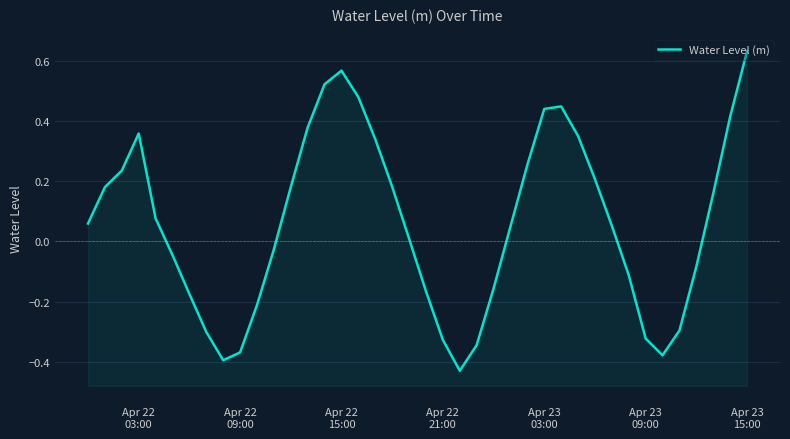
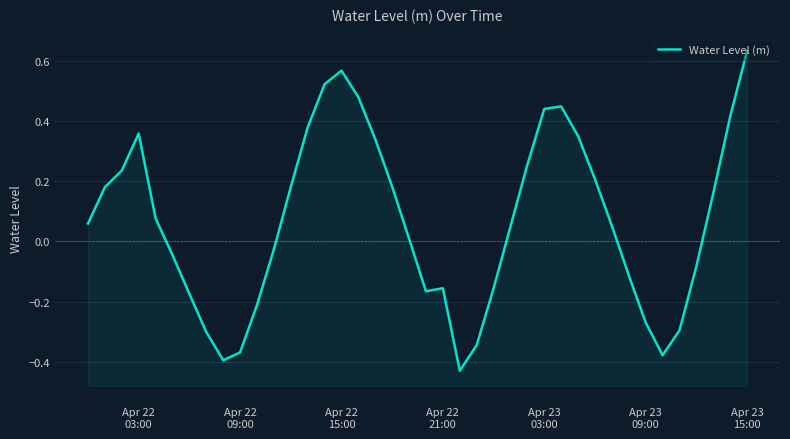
Apr 22 21:00: -0.33 -> -0.16
Apr 23 09:00: -0.32 -> -0.27
